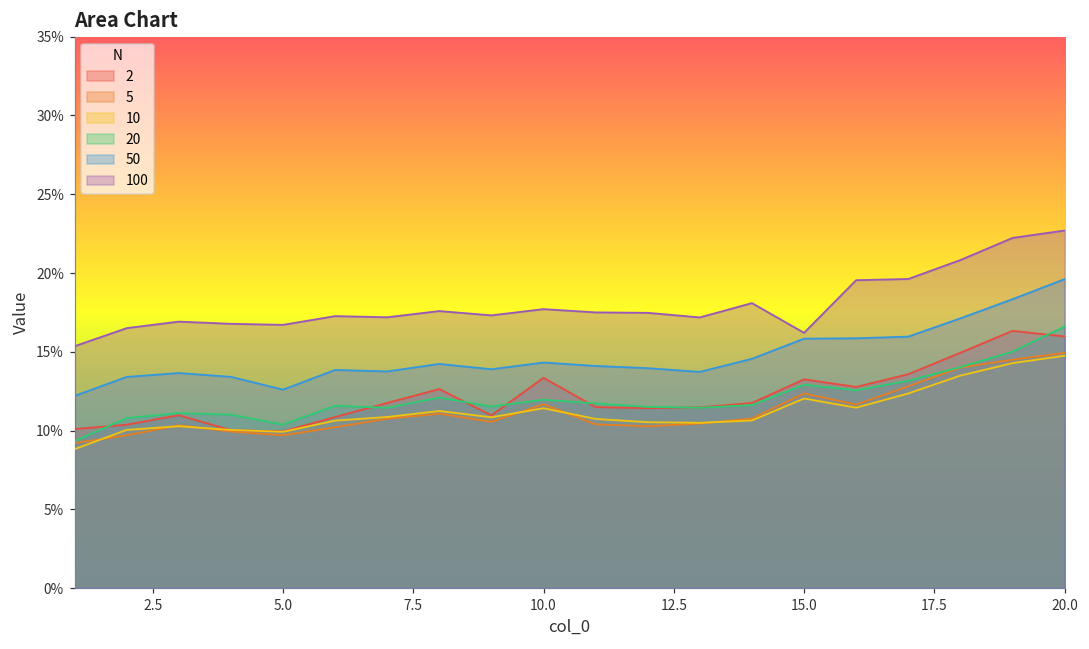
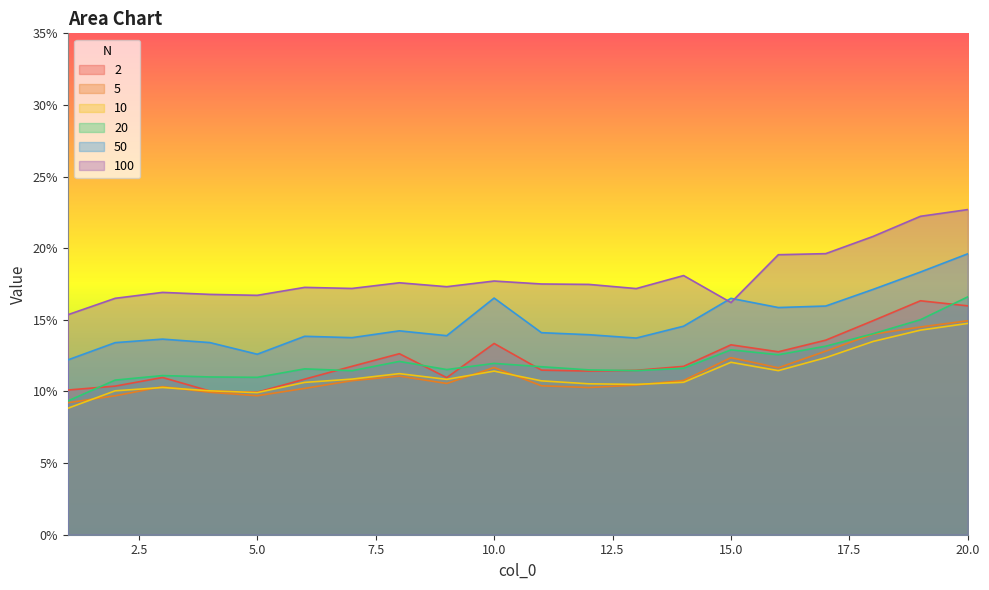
20, 5.0: 10.4% -> 11.0%
50, 10.0: 14.3% -> 16.5%
50, 15.0: 15.8% -> 16.5%
